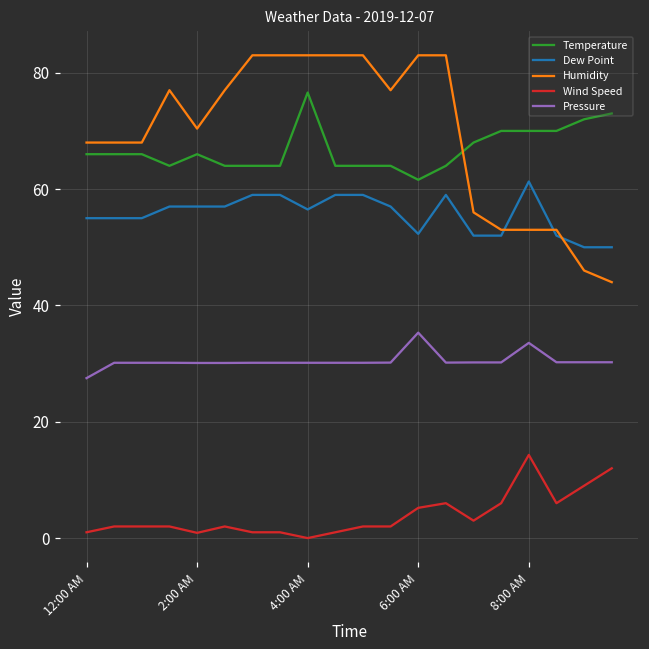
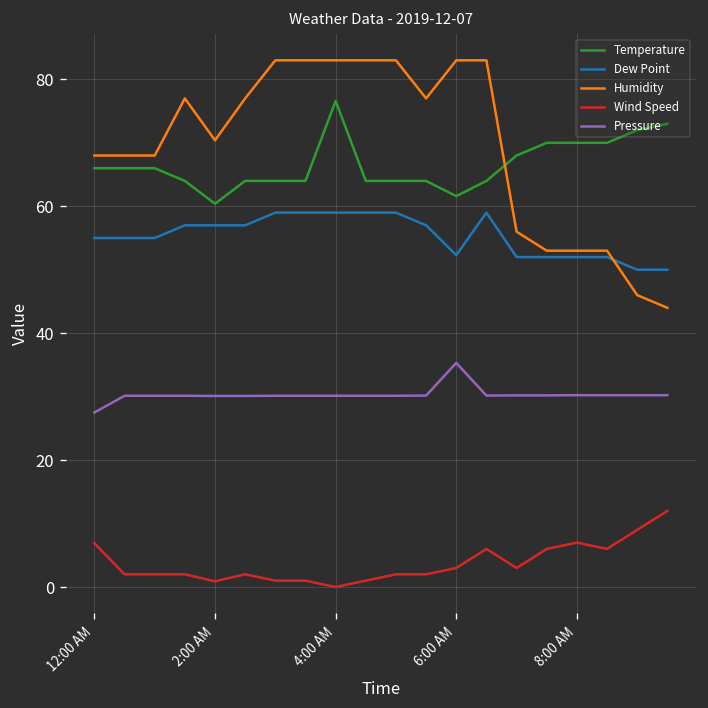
Wind Speed, 12:00 AM: 1 -> 7
Temperature, 2:00 AM: 66 -> 60
Dew Point, 4:00 AM: 57 -> 59
Wind Speed, 6:00 AM: 5 -> 3
Dew Point, 8:00 AM: 61 -> 52
Wind Speed, 8:00 AM: 14 -> 7
Pressure, 8:00 AM: 34 -> 30
